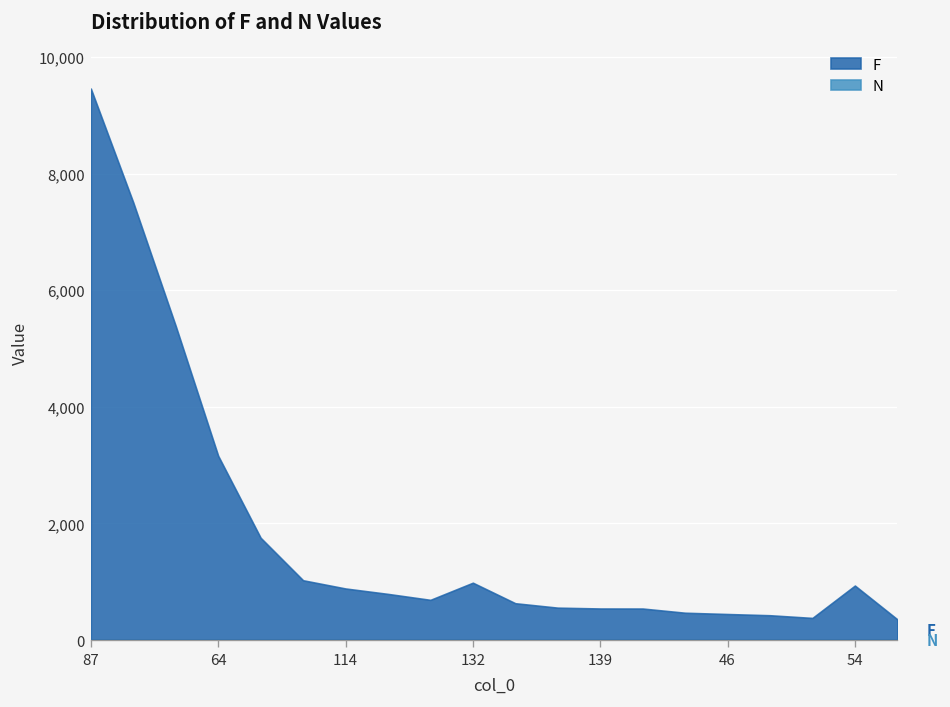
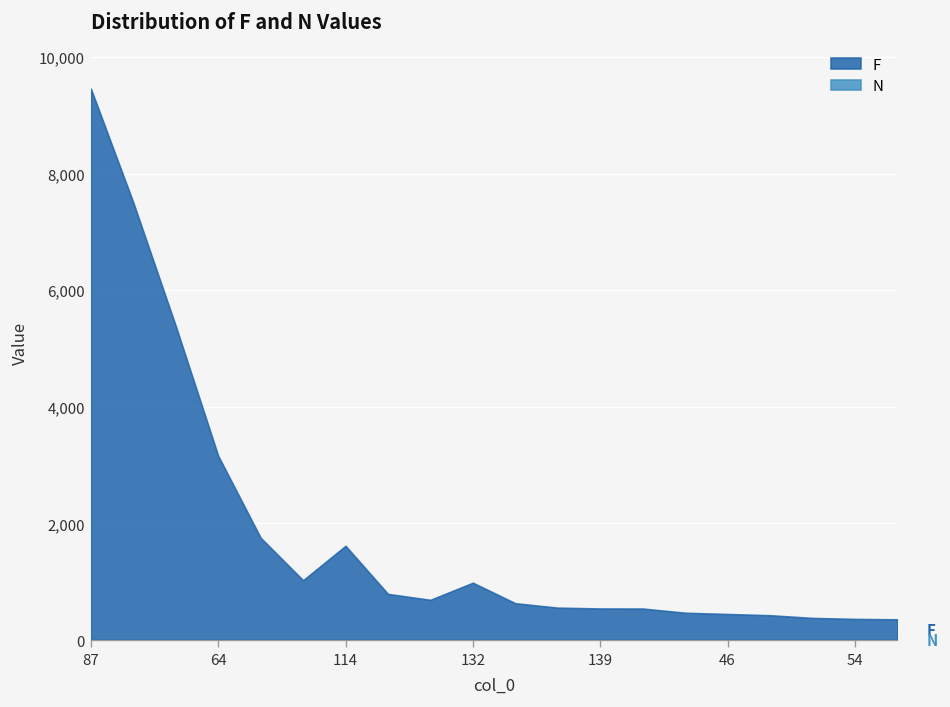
F, 114: 900 -> 1,600
F, 54: 900 -> 400
